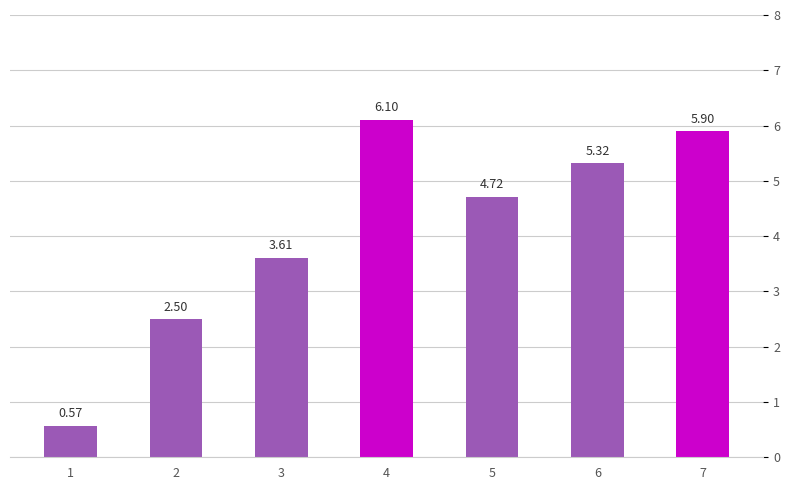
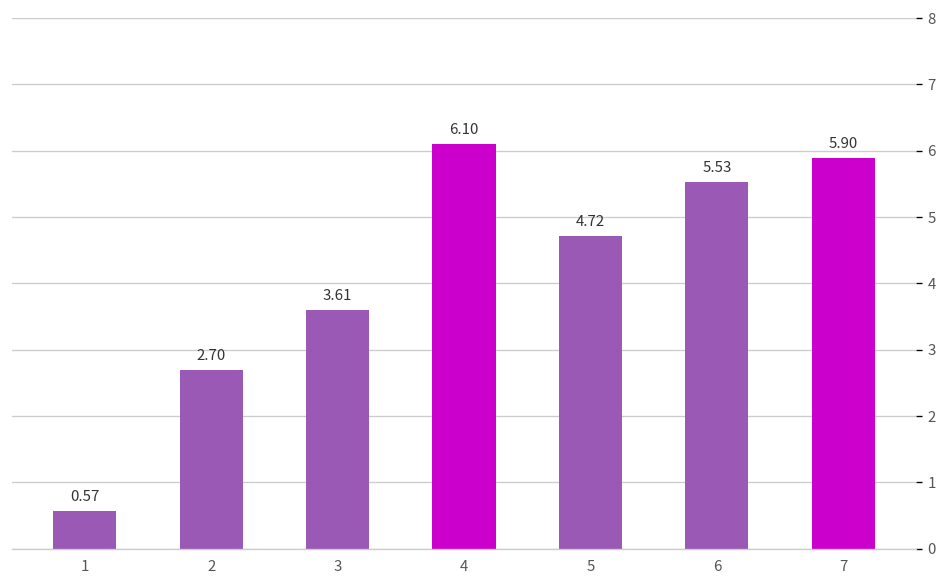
2: 2.50 -> 2.70
6: 5.32 -> 5.53
